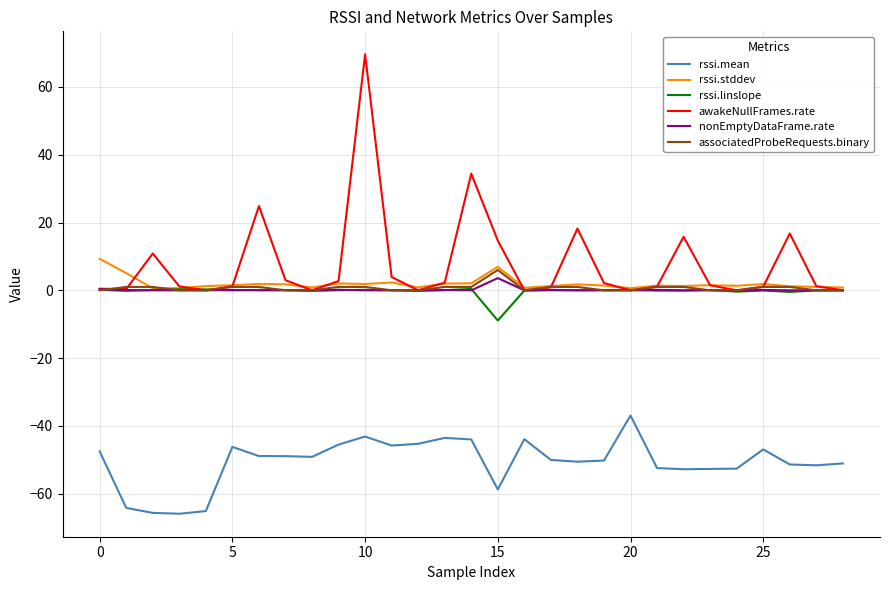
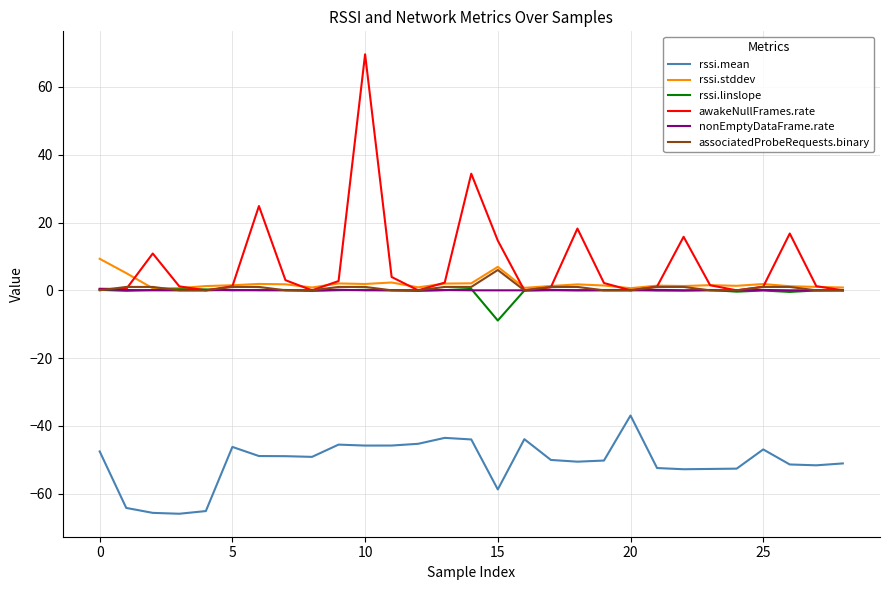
rssi.mean, 10: -43 -> -46
nonEmptyDataFrame.rate, 15: 4 -> 0
